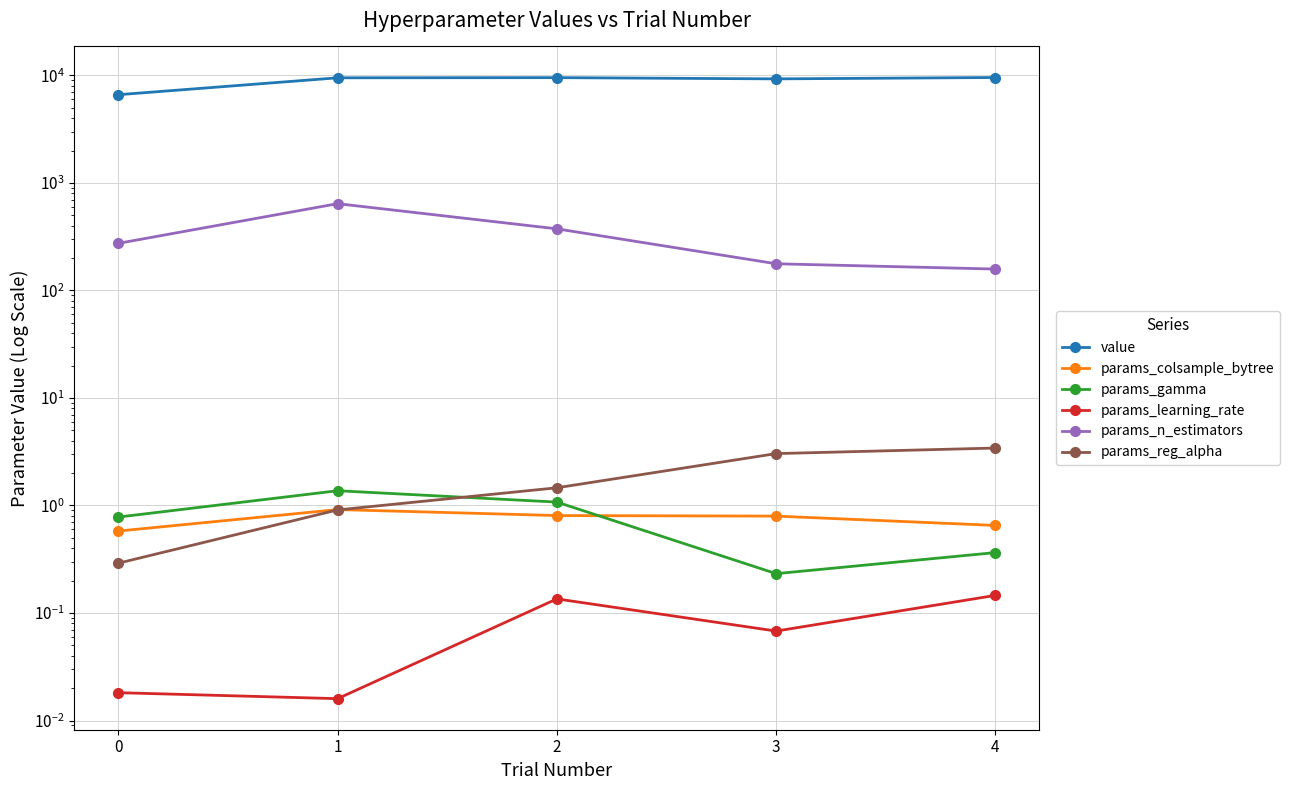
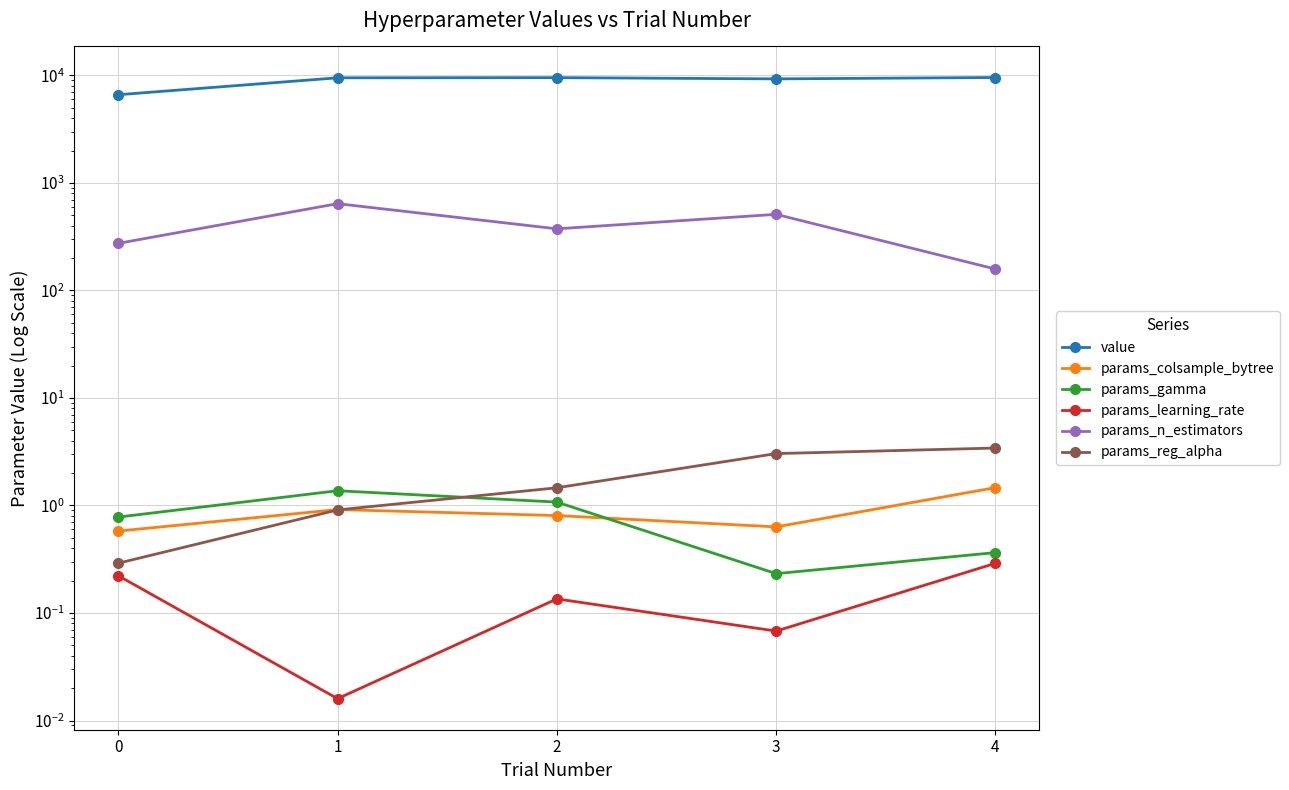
params_learning_rate, 0: 0.018 -> 0.22
params_colsample_bytree, 3: 0.8 -> 0.6
params_n_estimators, 3: 180 -> 500
params_colsample_bytree, 4: 0.7 -> 1.5
params_learning_rate, 4: 0.15 -> 0.29
